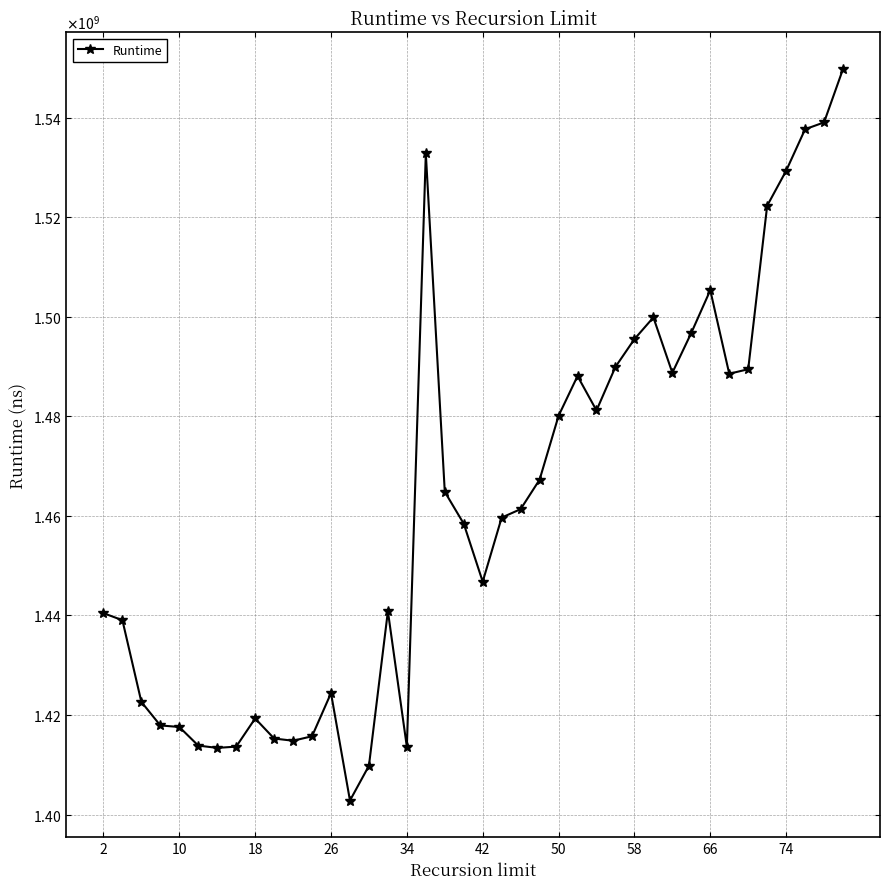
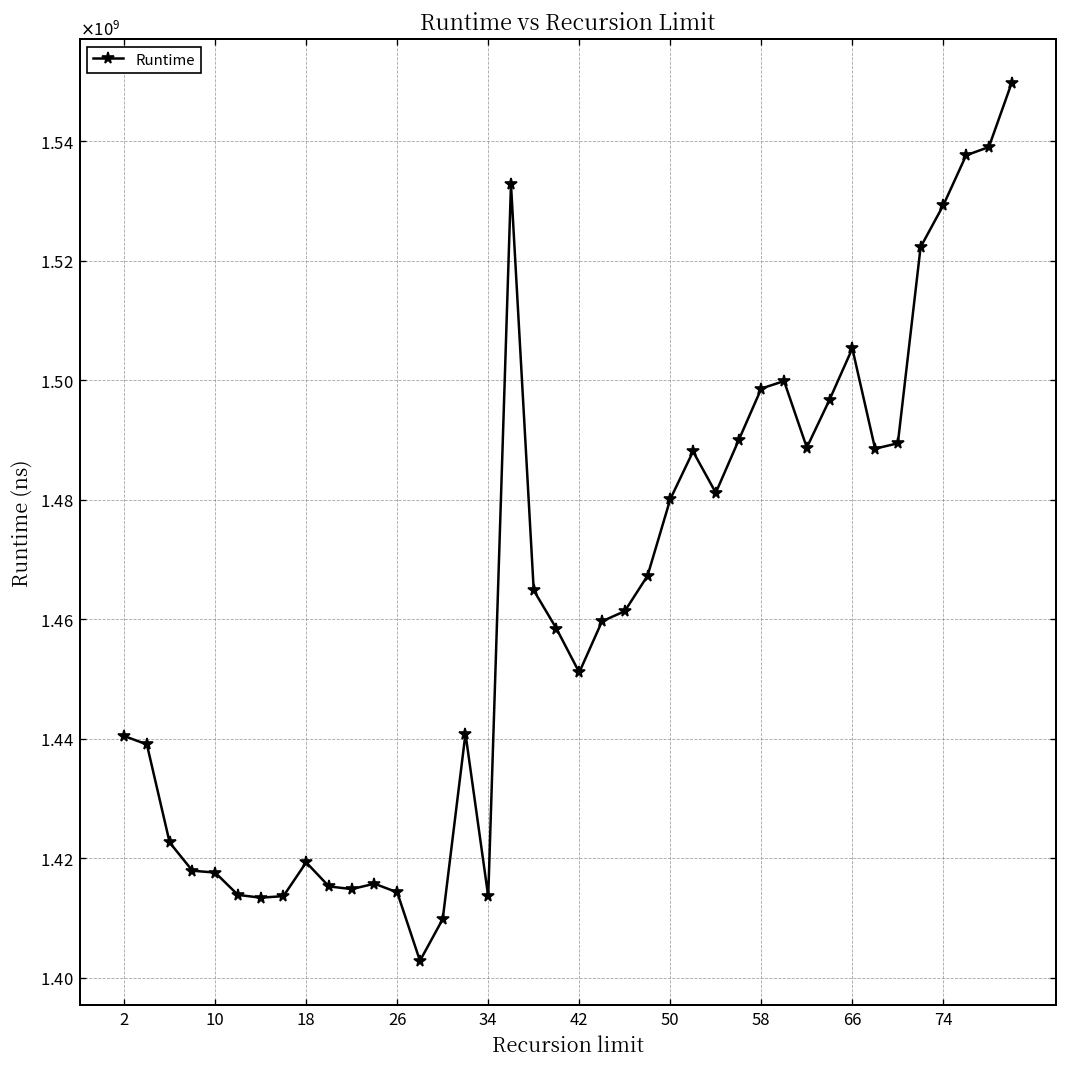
26: 1424000000 -> 1414000000
42: 1447000000 -> 1451000000
58: 1496000000 -> 1499000000
